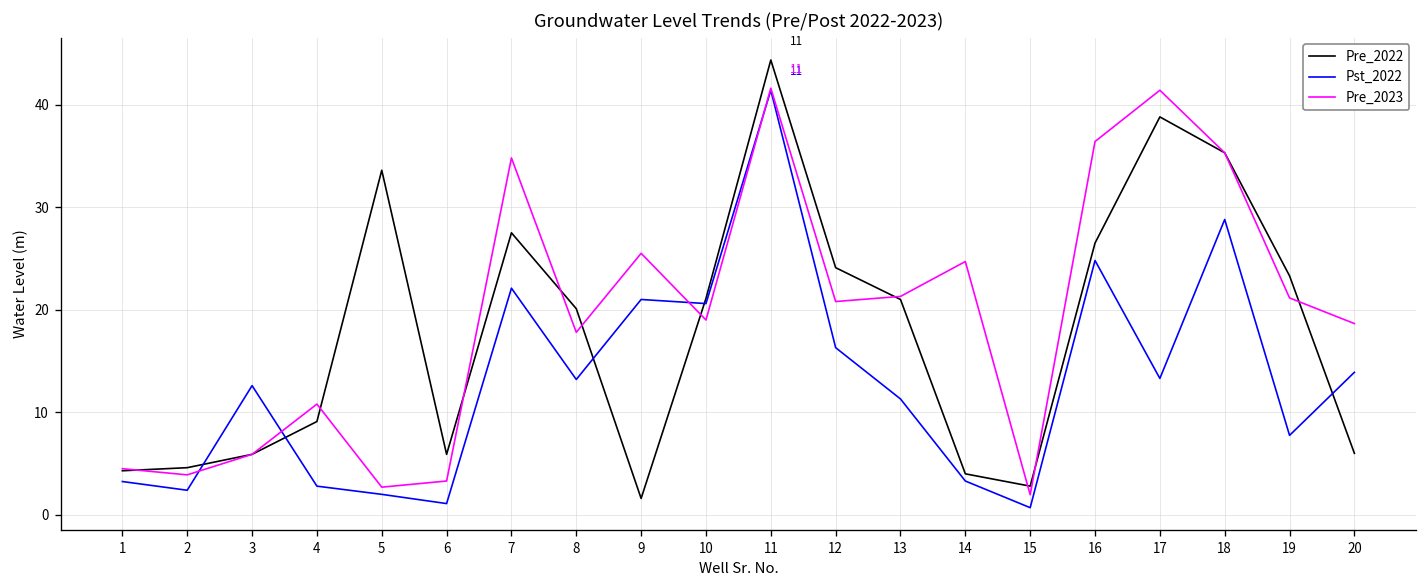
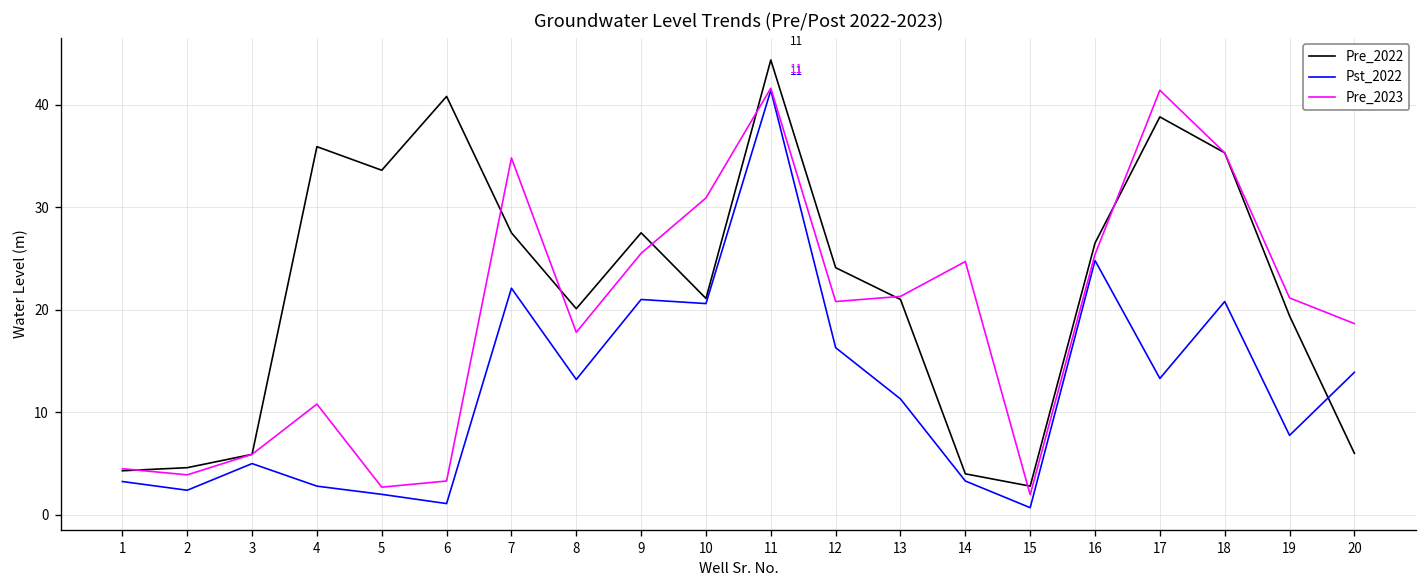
Pst_2022, 3: 13 -> 5
Pre_2022, 4: 9 -> 36
Pre_2022, 6: 6 -> 41
Pre_2022, 9: 2 -> 28
Pre_2023, 10: 19 -> 31
Pre_2023, 16: 36 -> 25
Pst_2022, 18: 29 -> 21
Pre_2022, 19: 23 -> 19
